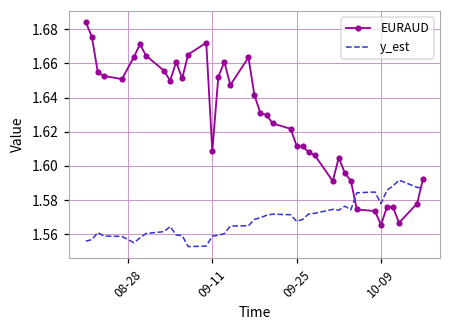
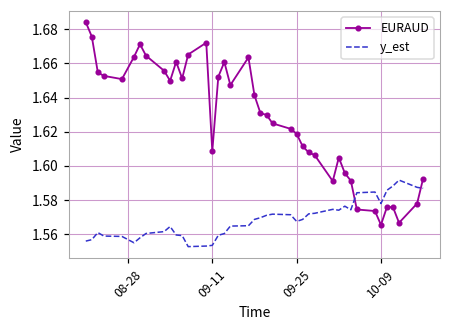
y_est, 09-11: 1.559 -> 1.554
EURAUD, 09-25: 1.612 -> 1.619
